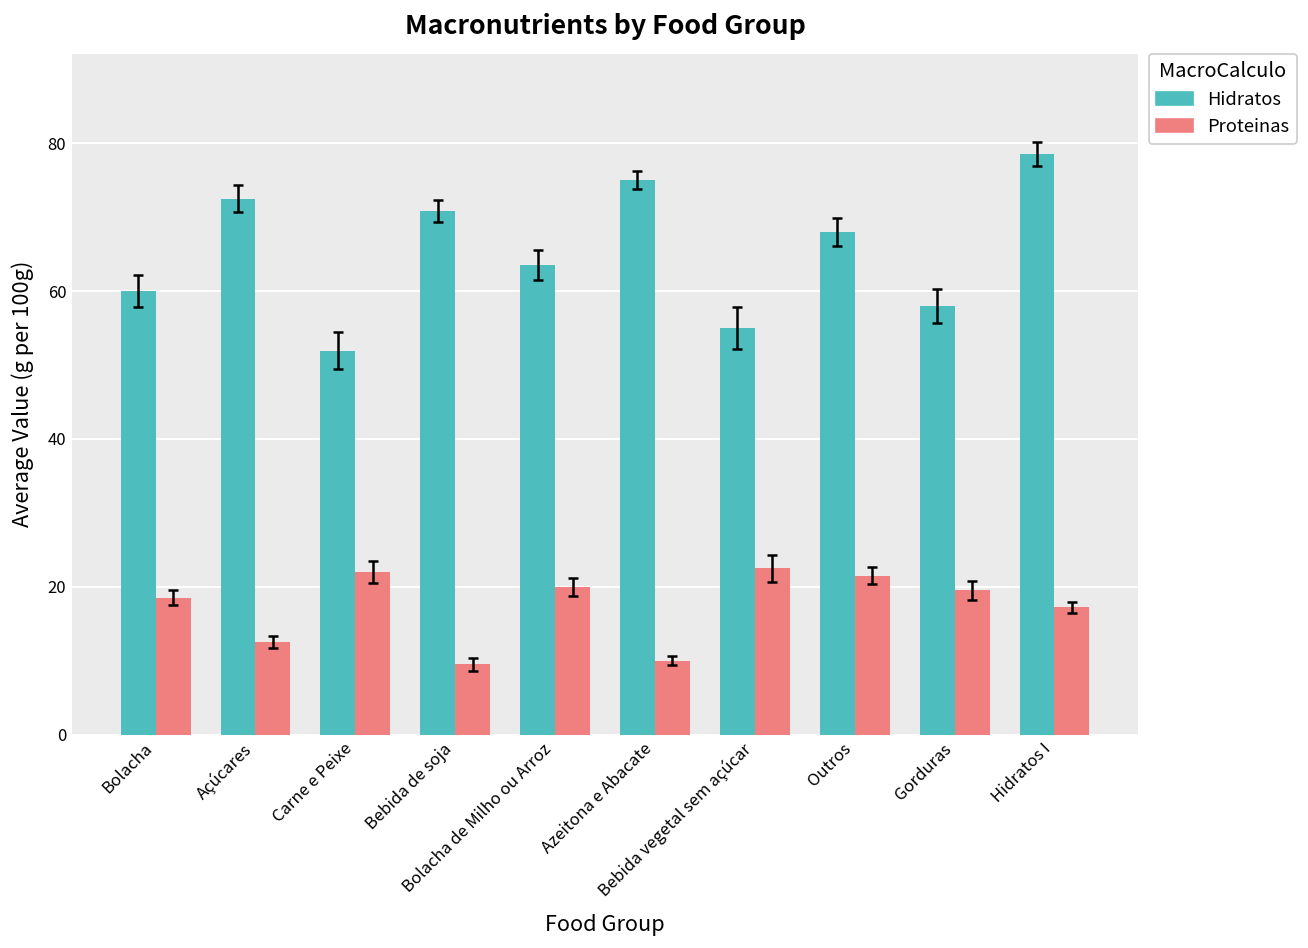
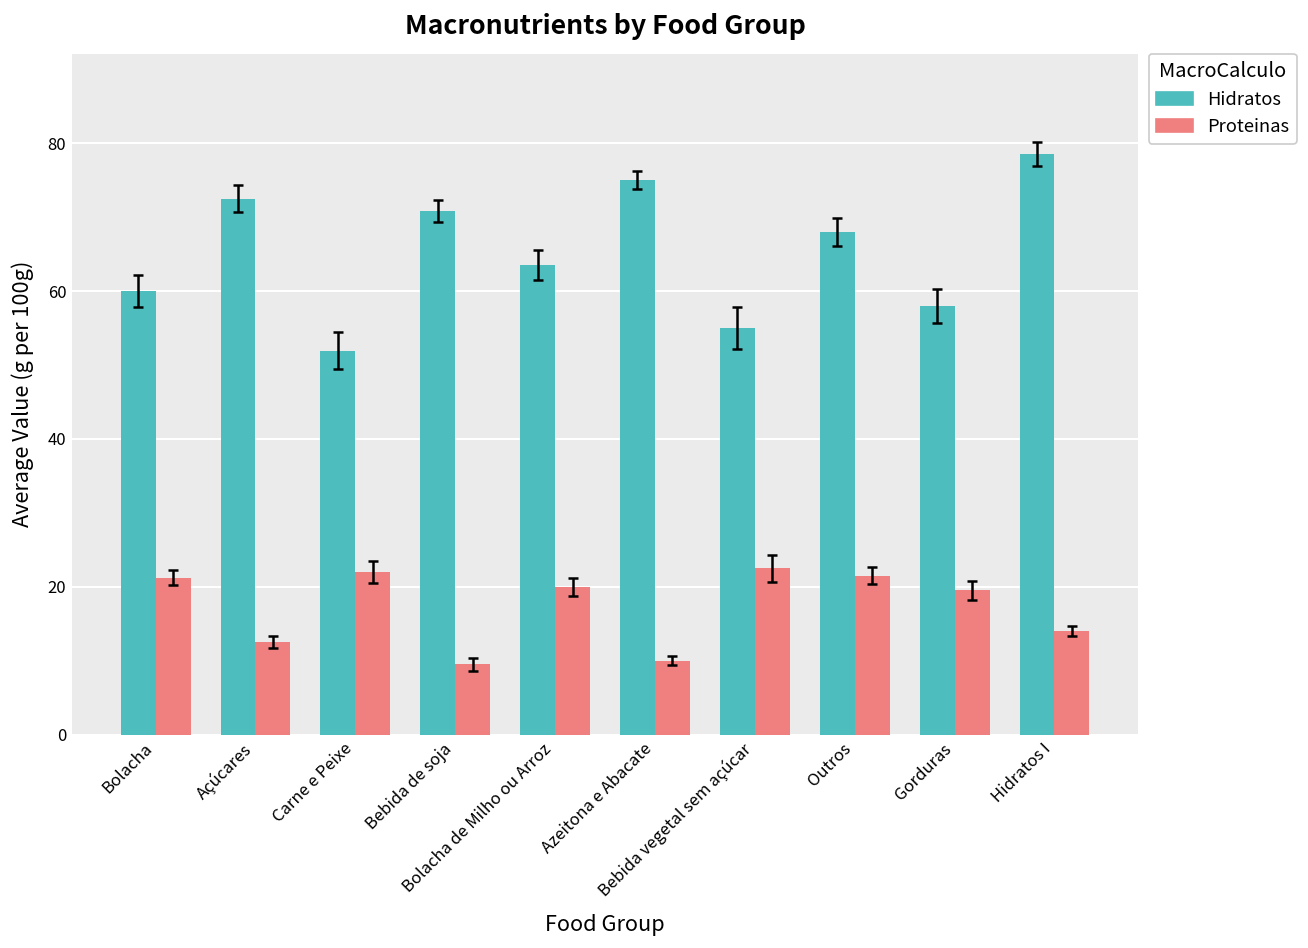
Proteinas, Bolacha: 19 -> 21
Proteinas, Hidratos I: 17 -> 14
